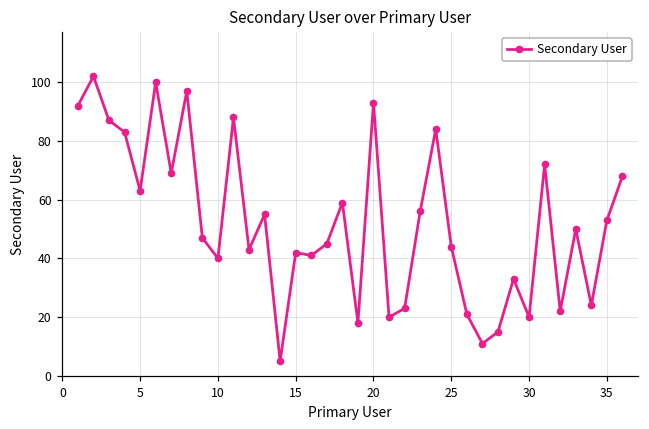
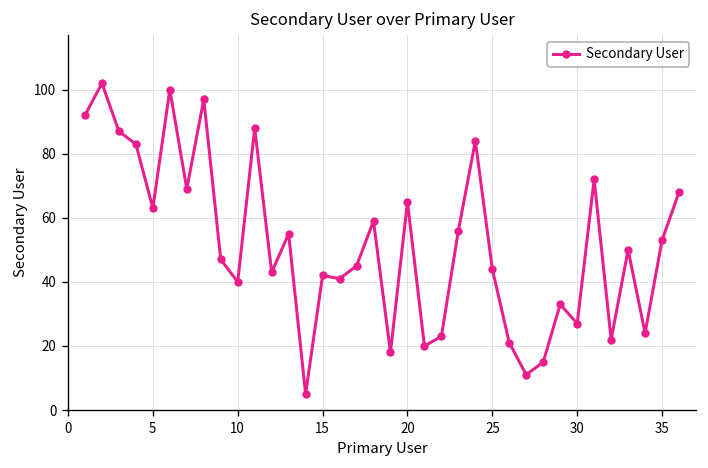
20: 93 -> 65
30: 20 -> 27
